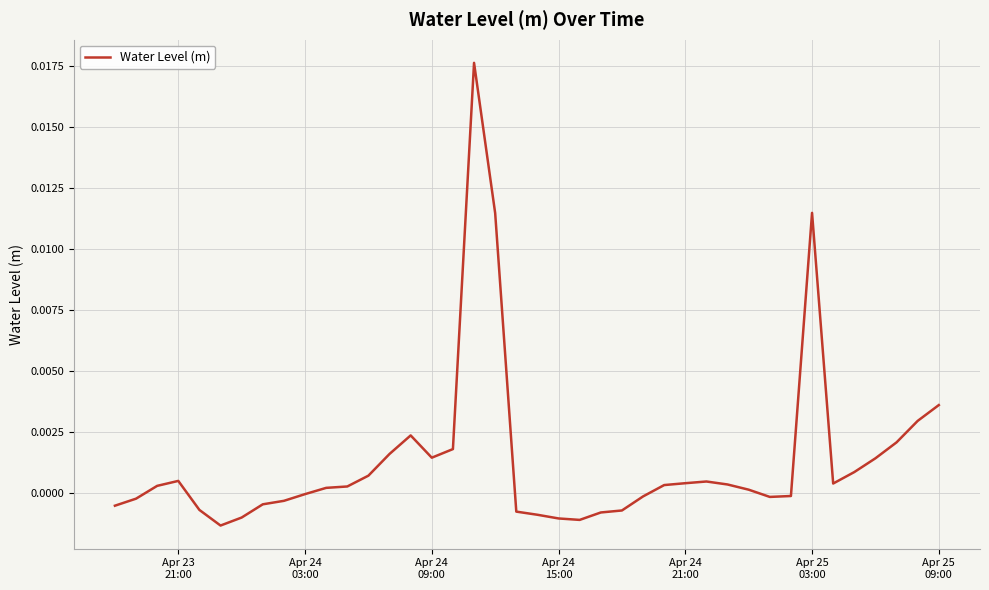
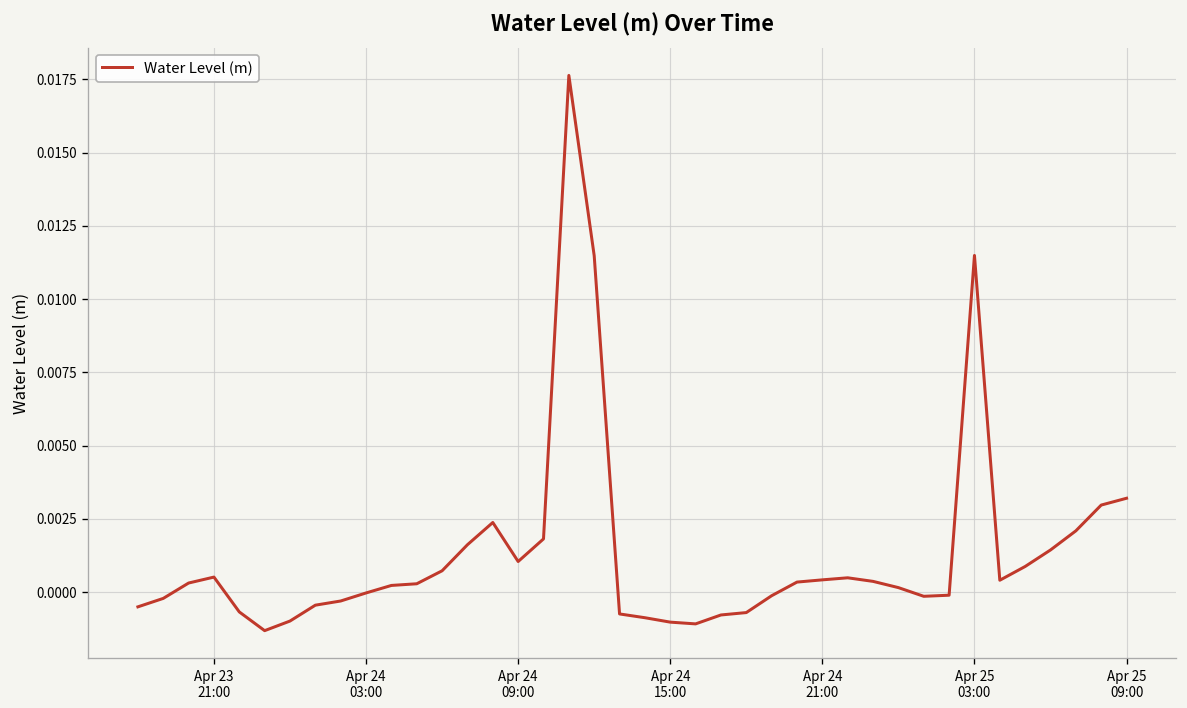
Apr 24 09:00: 0.0015 -> 0.0010
Apr 25 09:00: 0.0036 -> 0.0032
